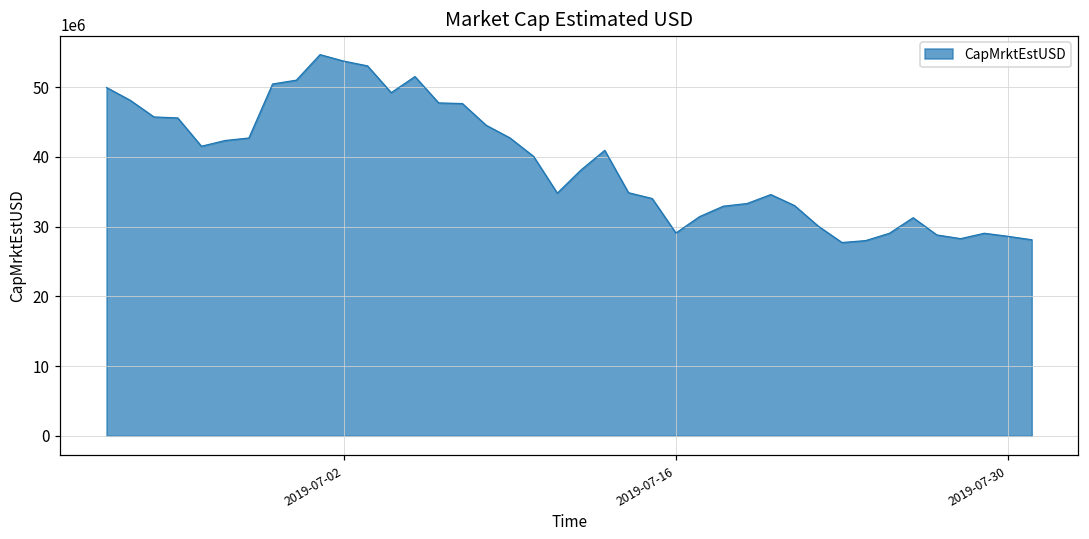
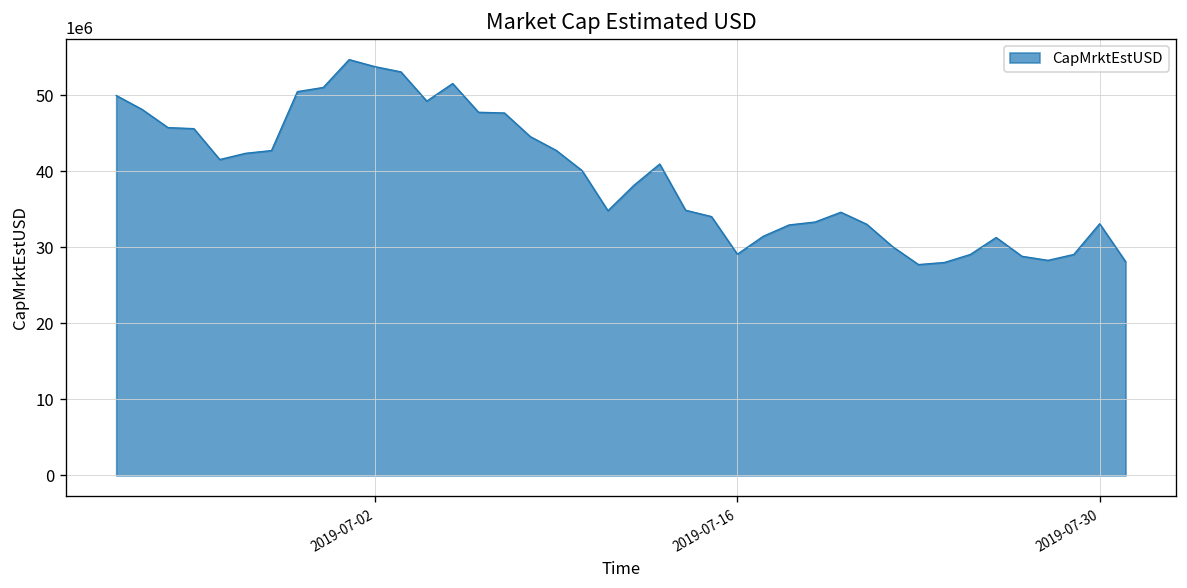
2019-07-30: 29000000 -> 33000000
